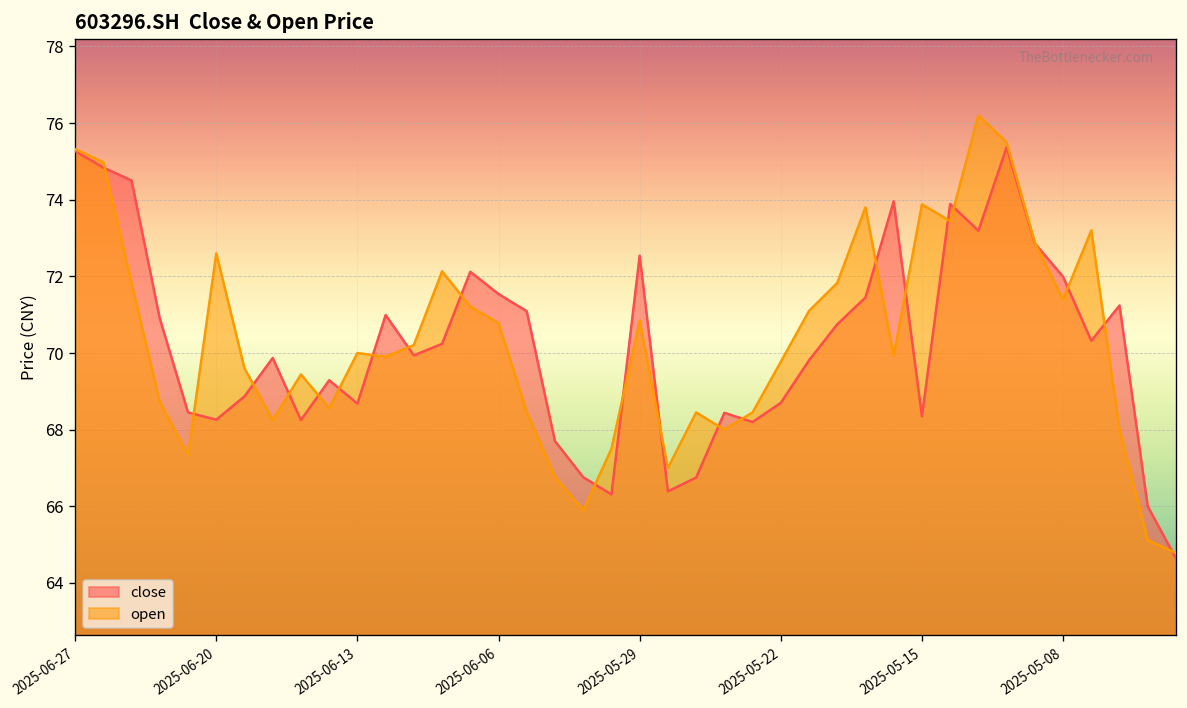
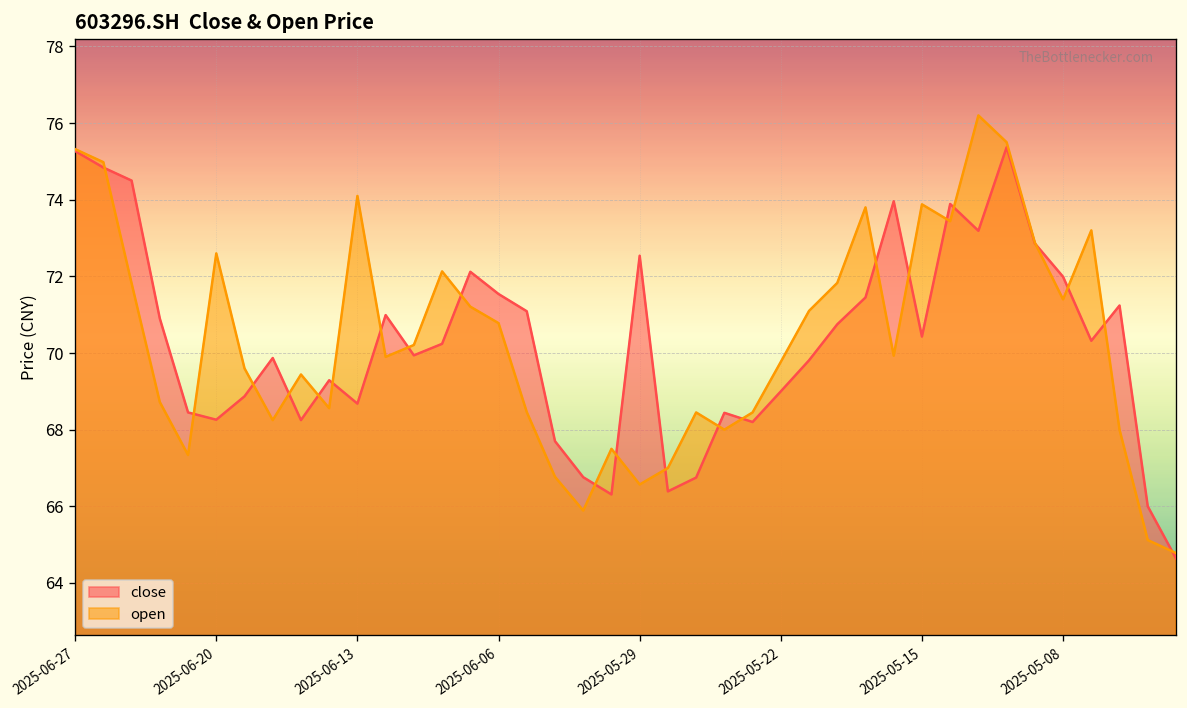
open, 2025-06-13: 70.0 -> 74.1
open, 2025-05-29: 70.9 -> 66.6
close, 2025-05-22: 68.7 -> 69.0
close, 2025-05-15: 68.4 -> 70.4
